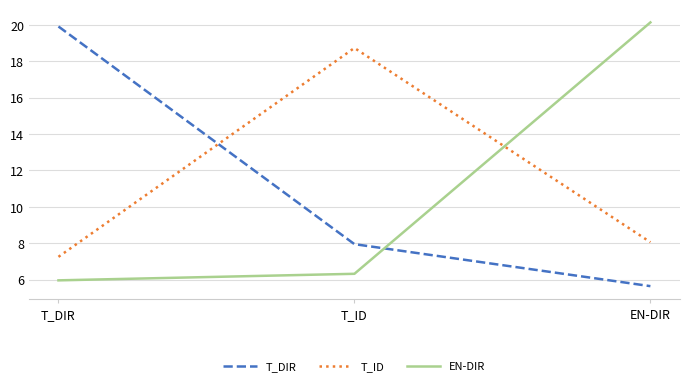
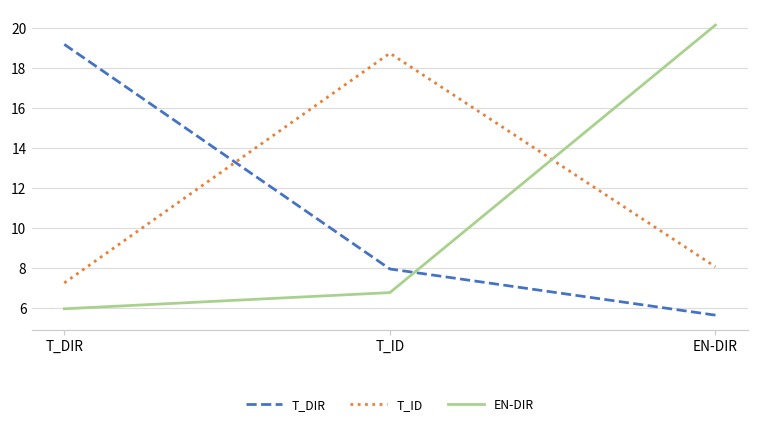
T_DIR, T_DIR: 19.9 -> 19.2
EN-DIR, T_ID: 6.3 -> 6.8
